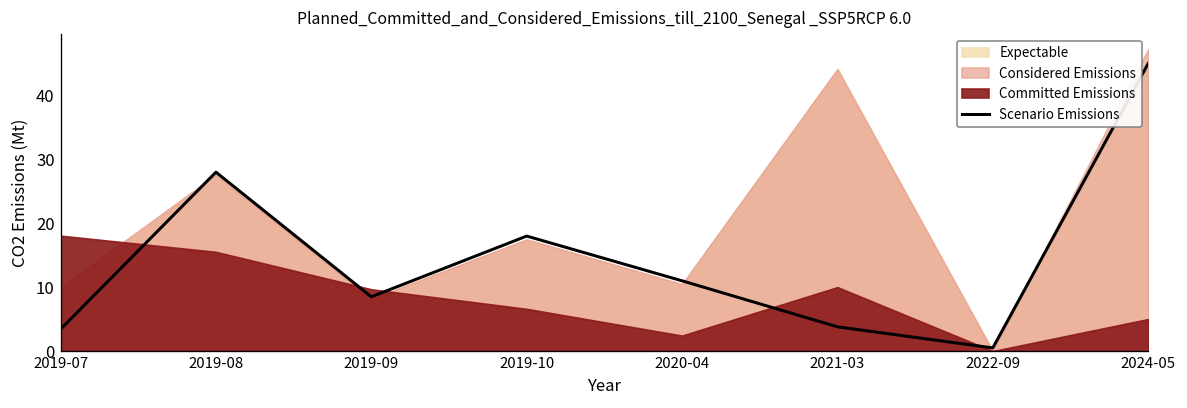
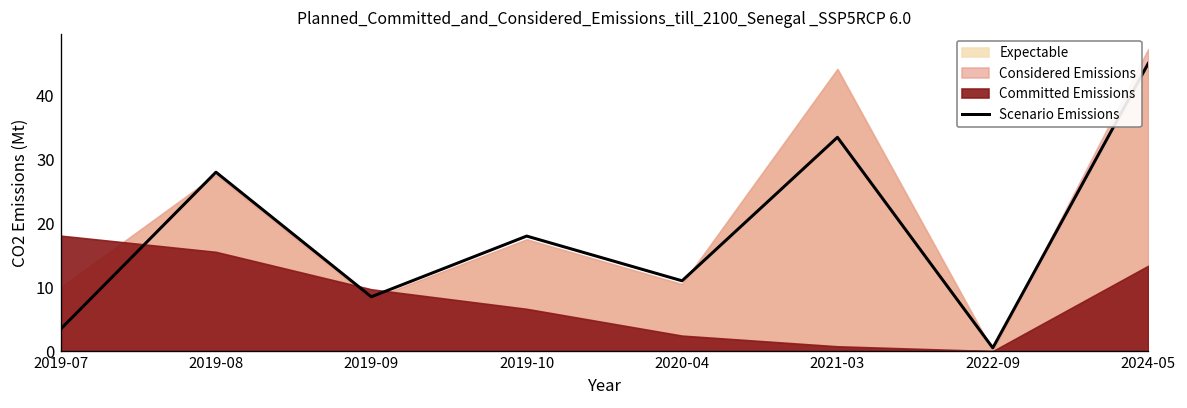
Scenario Emissions, 2021-03: 4 -> 33
Committed Emissions, 2021-03: 10 -> 1
Committed Emissions, 2024-05: 5 -> 13
